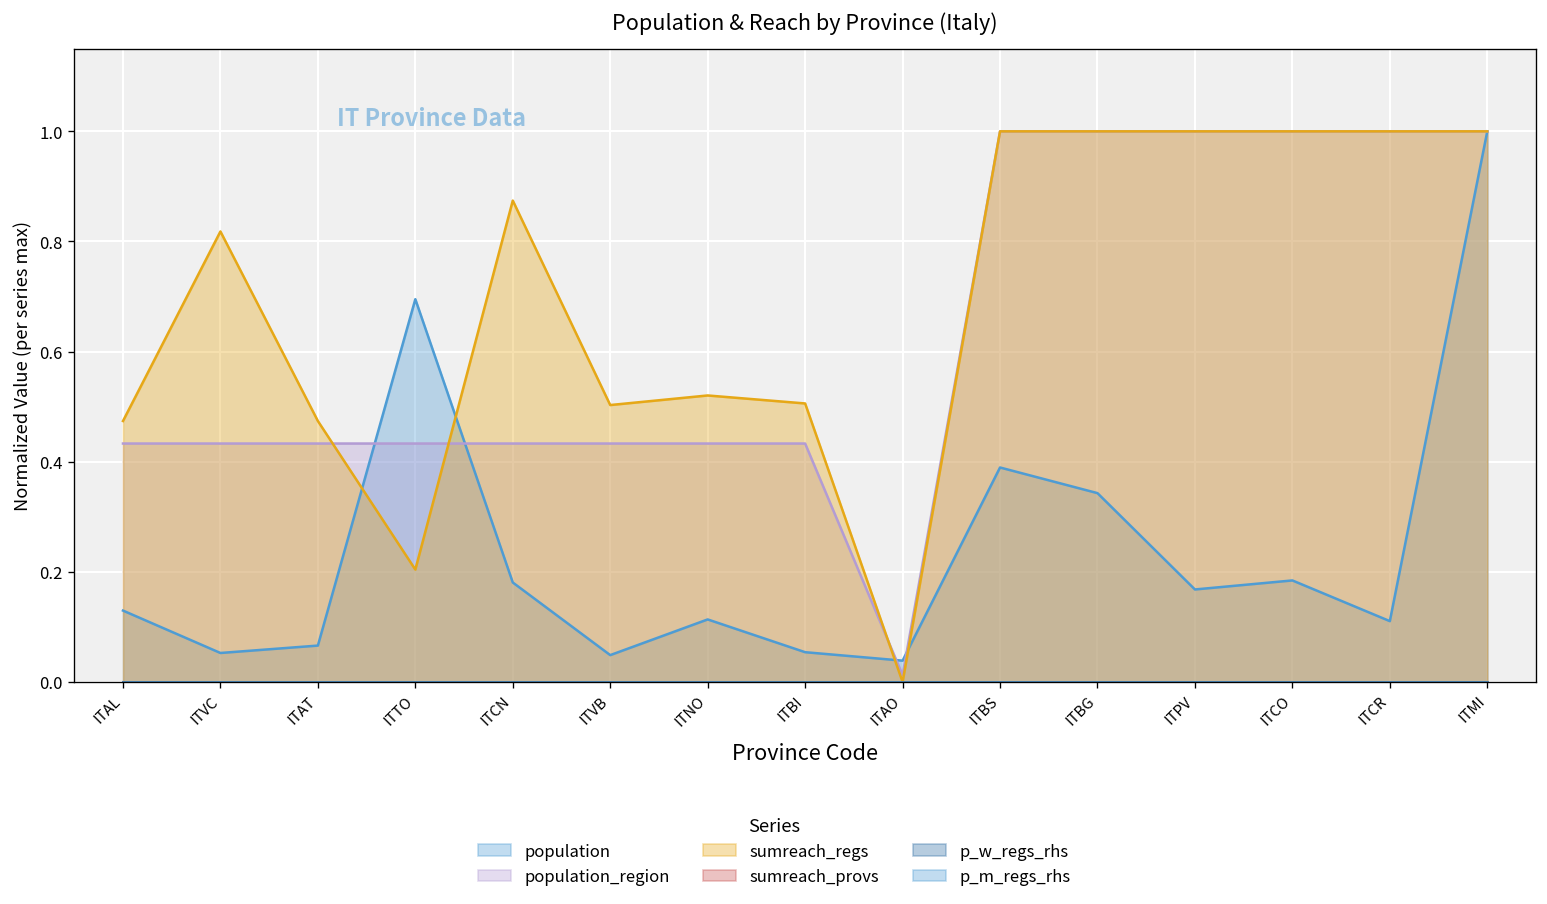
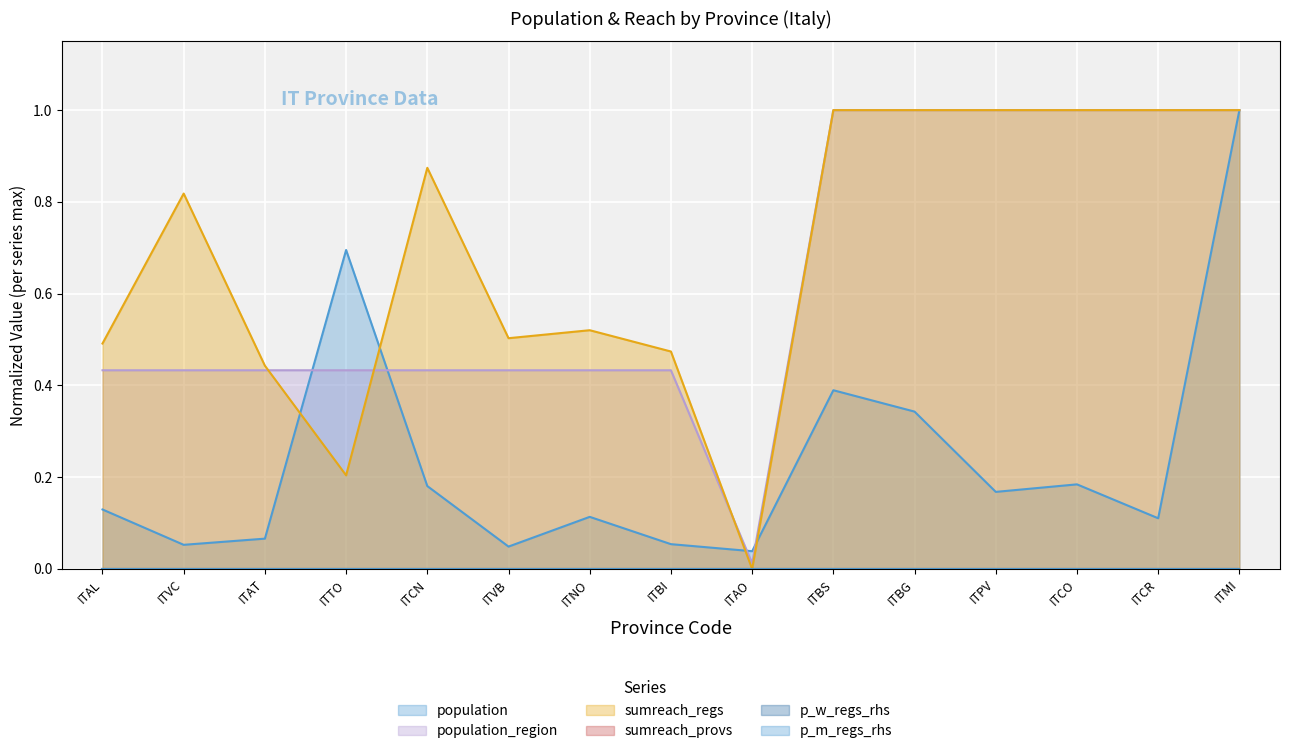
sumreach_regs, ITAL: 0.47 -> 0.49
sumreach_regs, ITAT: 0.47 -> 0.44
sumreach_regs, ITBI: 0.51 -> 0.47
